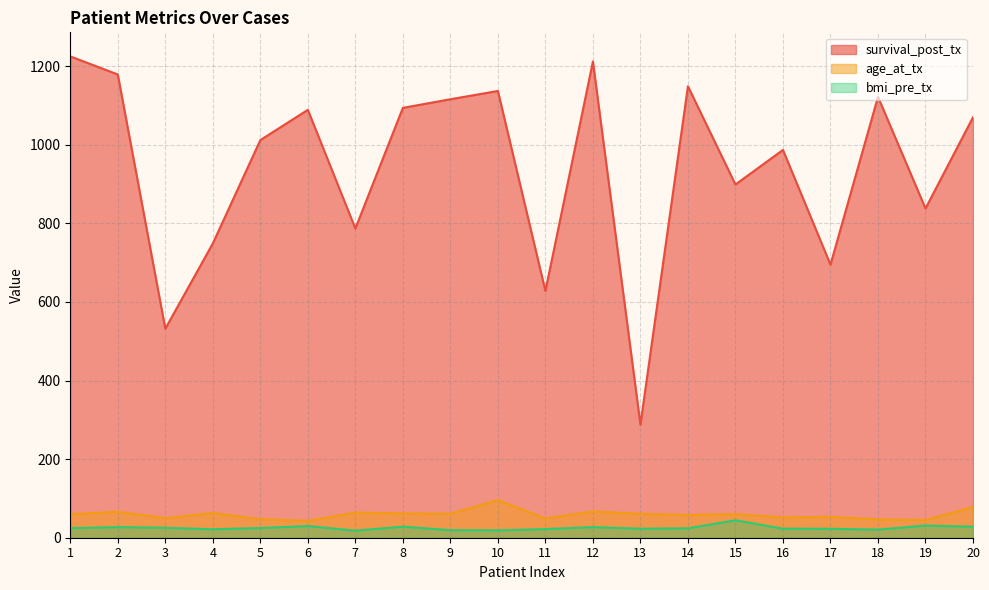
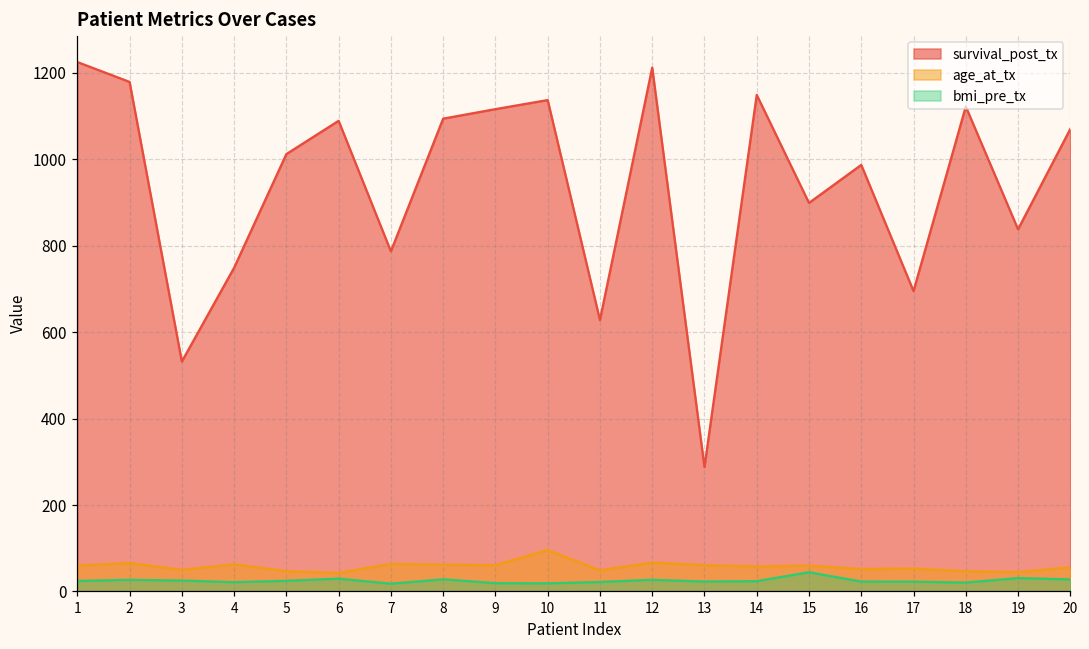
age_at_tx, 20: 80 -> 60
